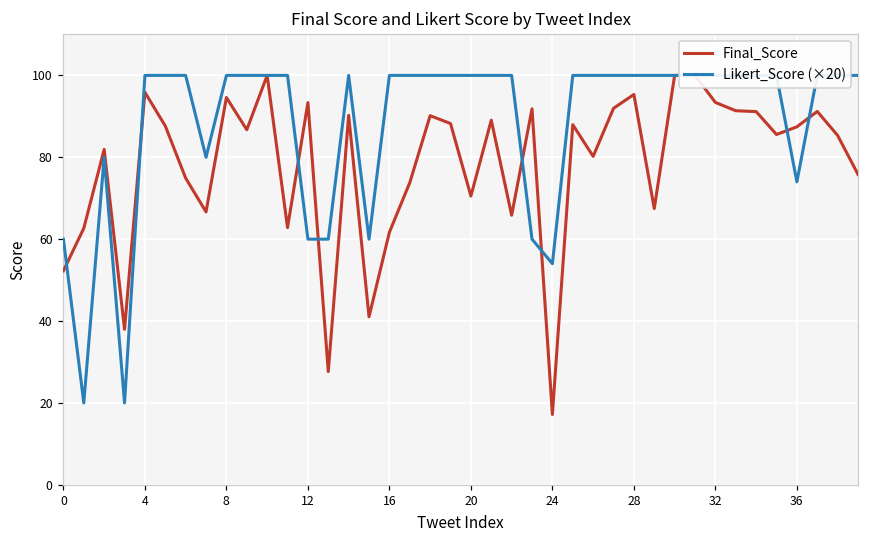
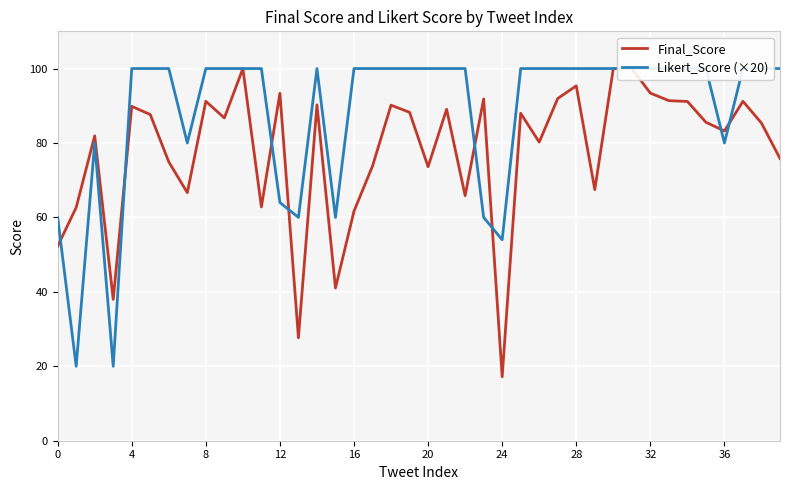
Final_Score, 4: 96 -> 90
Final_Score, 8: 95 -> 91
Likert_Score (×20), 12: 60 -> 64
Final_Score, 20: 71 -> 74
Final_Score, 36: 87 -> 83
Likert_Score (×20), 36: 74 -> 80
